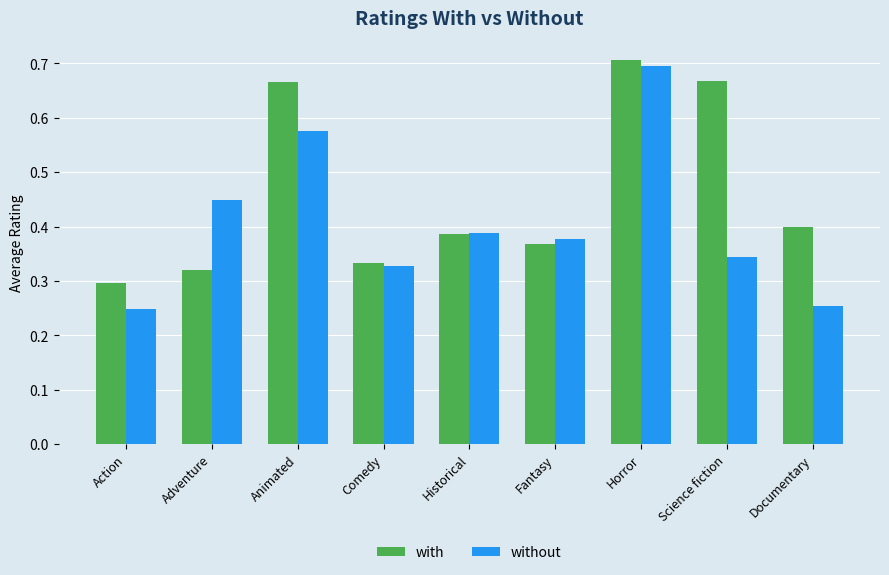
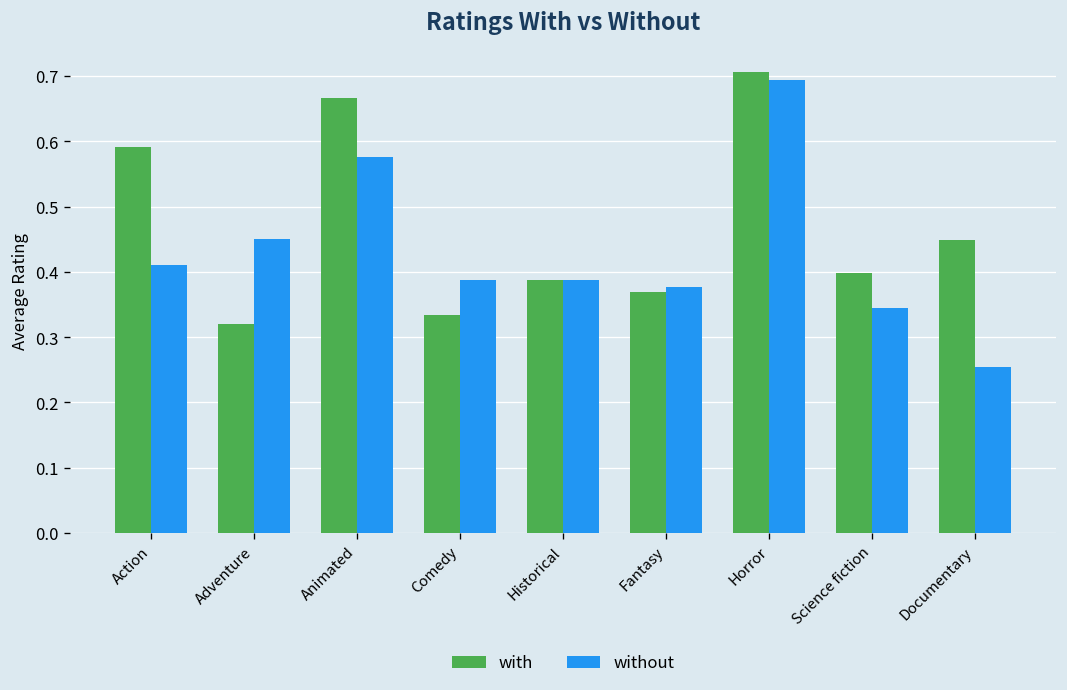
with, Action: 0.30 -> 0.59
without, Action: 0.25 -> 0.41
without, Comedy: 0.33 -> 0.39
with, Science fiction: 0.67 -> 0.40
with, Documentary: 0.40 -> 0.45
